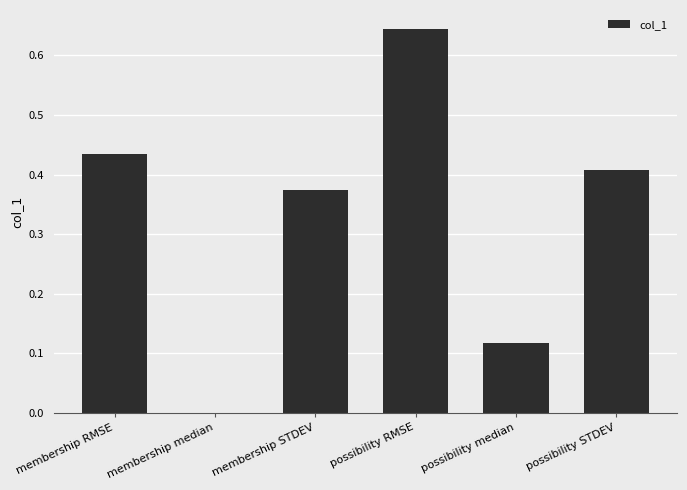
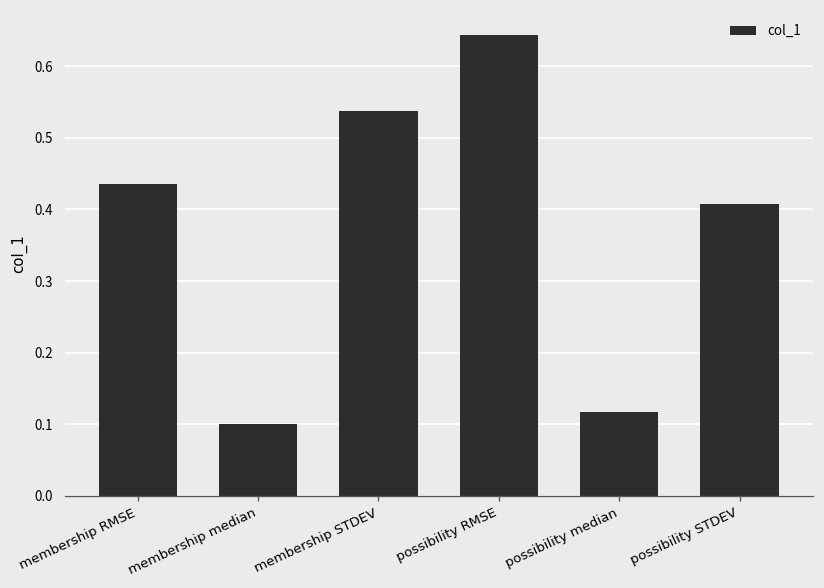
membership median: 0.0 -> 0.1
membership STDEV: 0.37 -> 0.54
